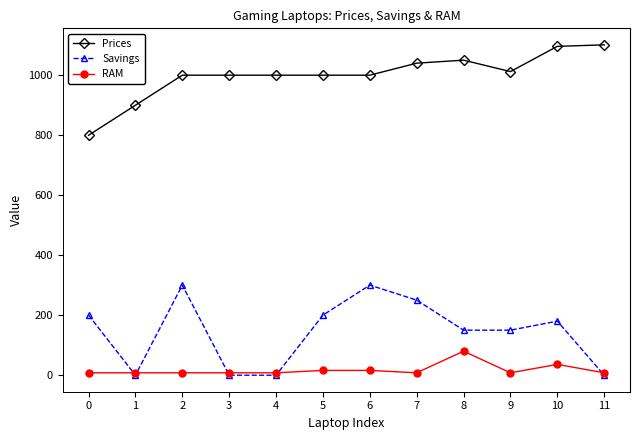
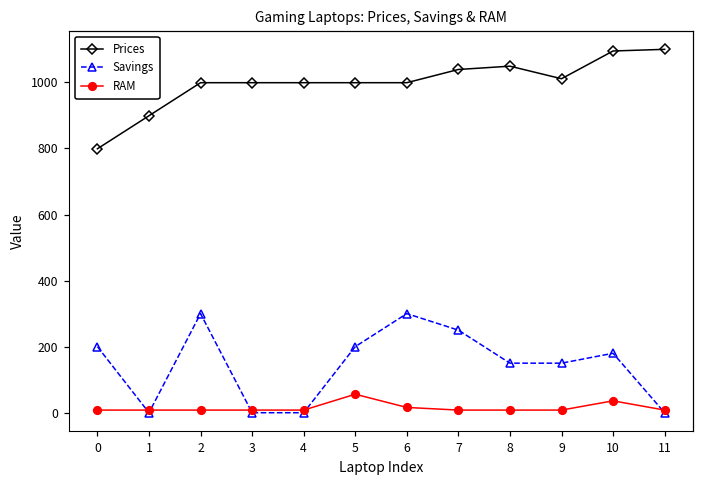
RAM, 5: 20 -> 60
RAM, 8: 80 -> 10
